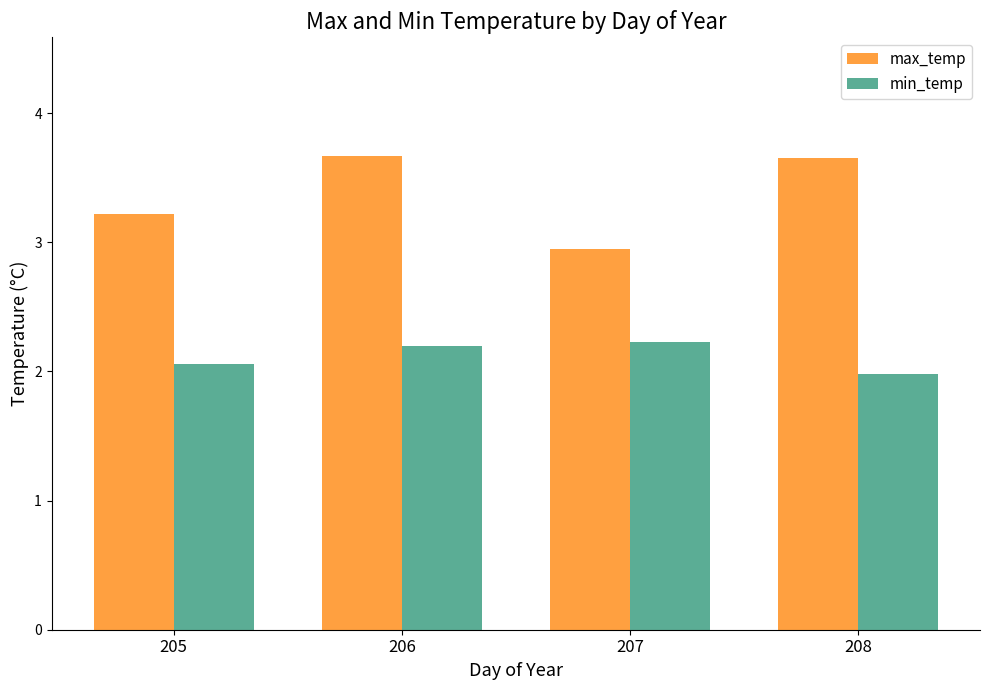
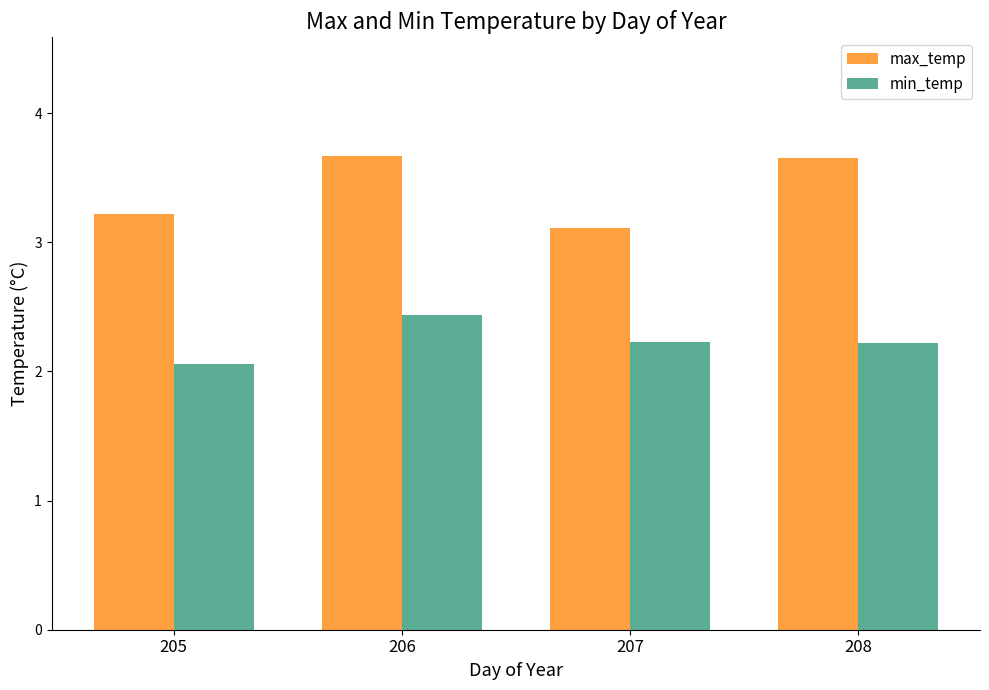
min_temp, 206: 2.20 -> 2.44
max_temp, 207: 2.95 -> 3.11
min_temp, 208: 1.98 -> 2.22
